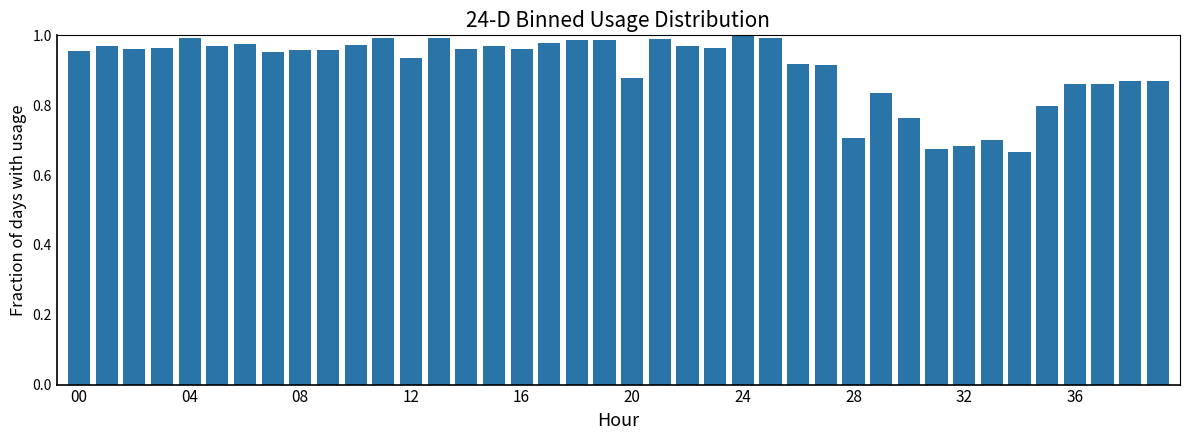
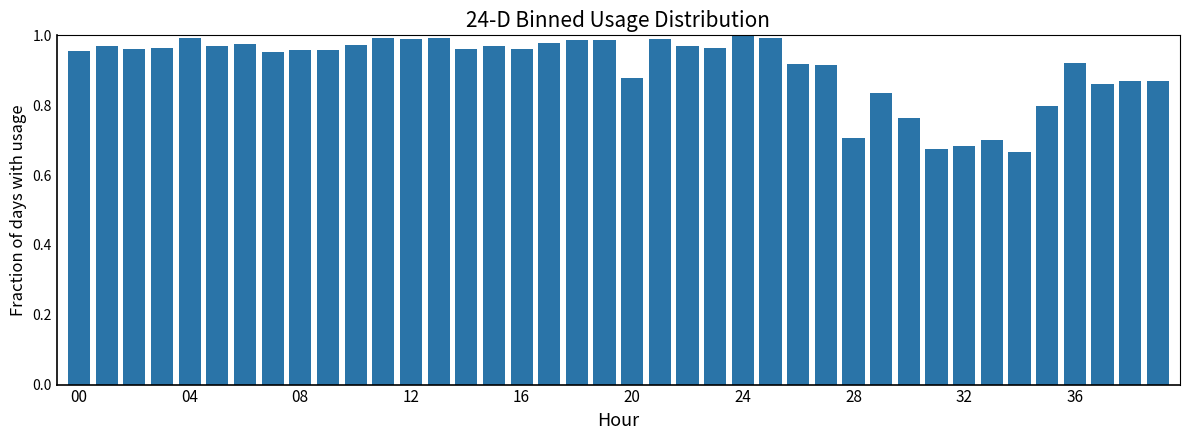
12: 0.94 -> 0.99
36: 0.86 -> 0.92
